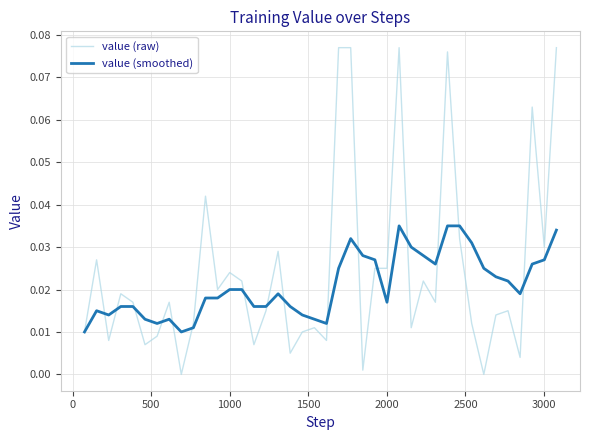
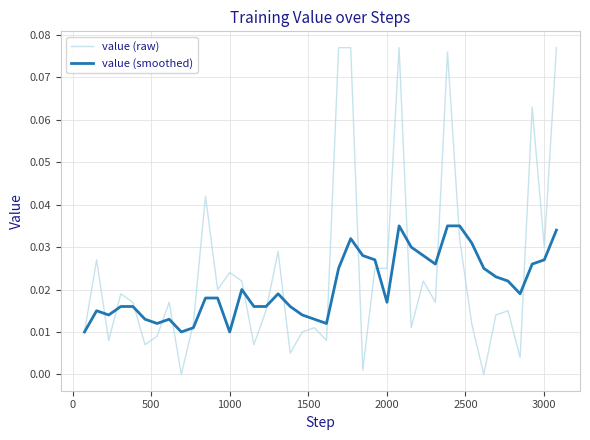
value (smoothed), 1000: 0.02 -> 0.01
